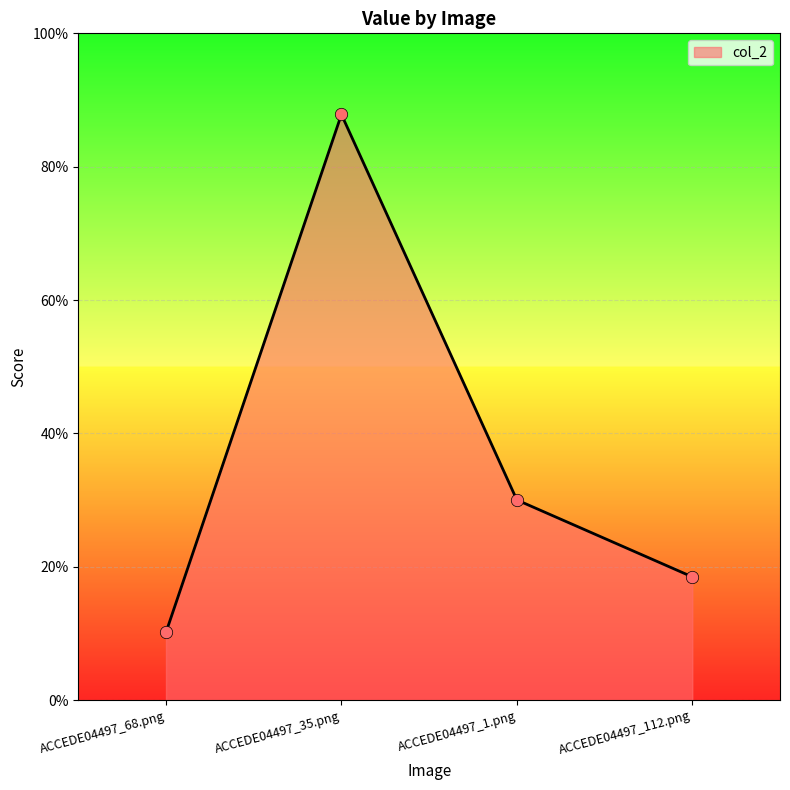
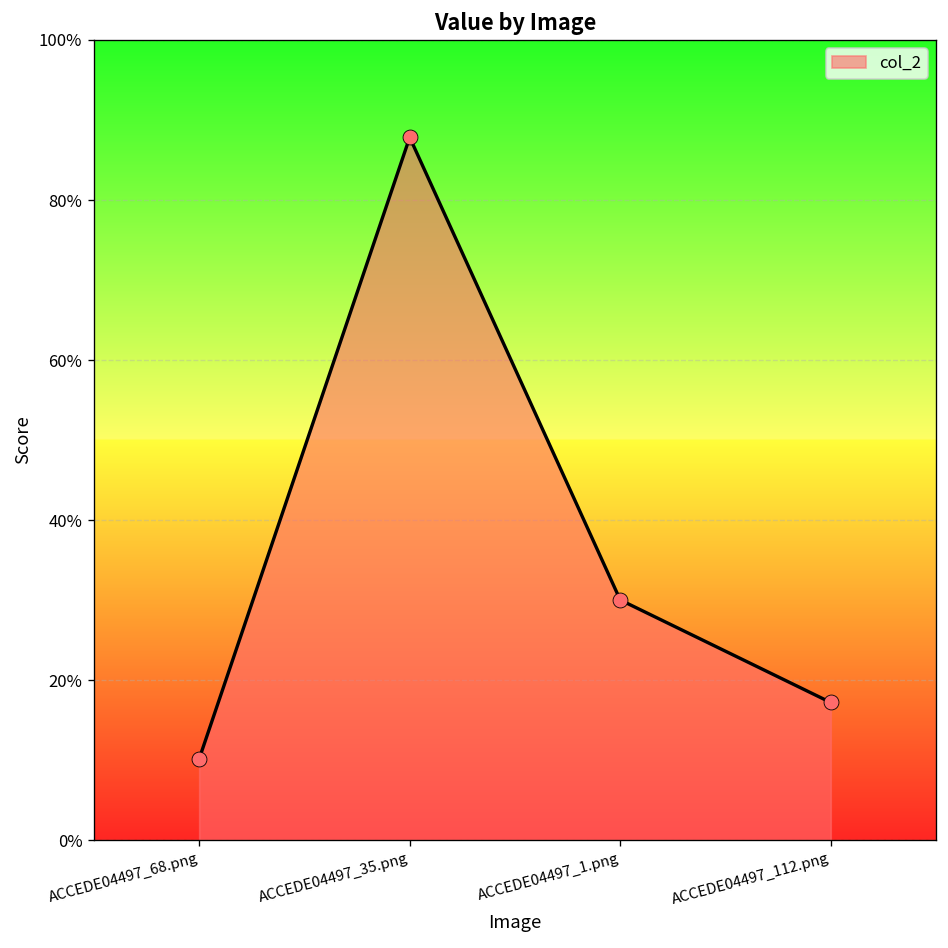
ACCEDE04497_112.png: 18% -> 17%
